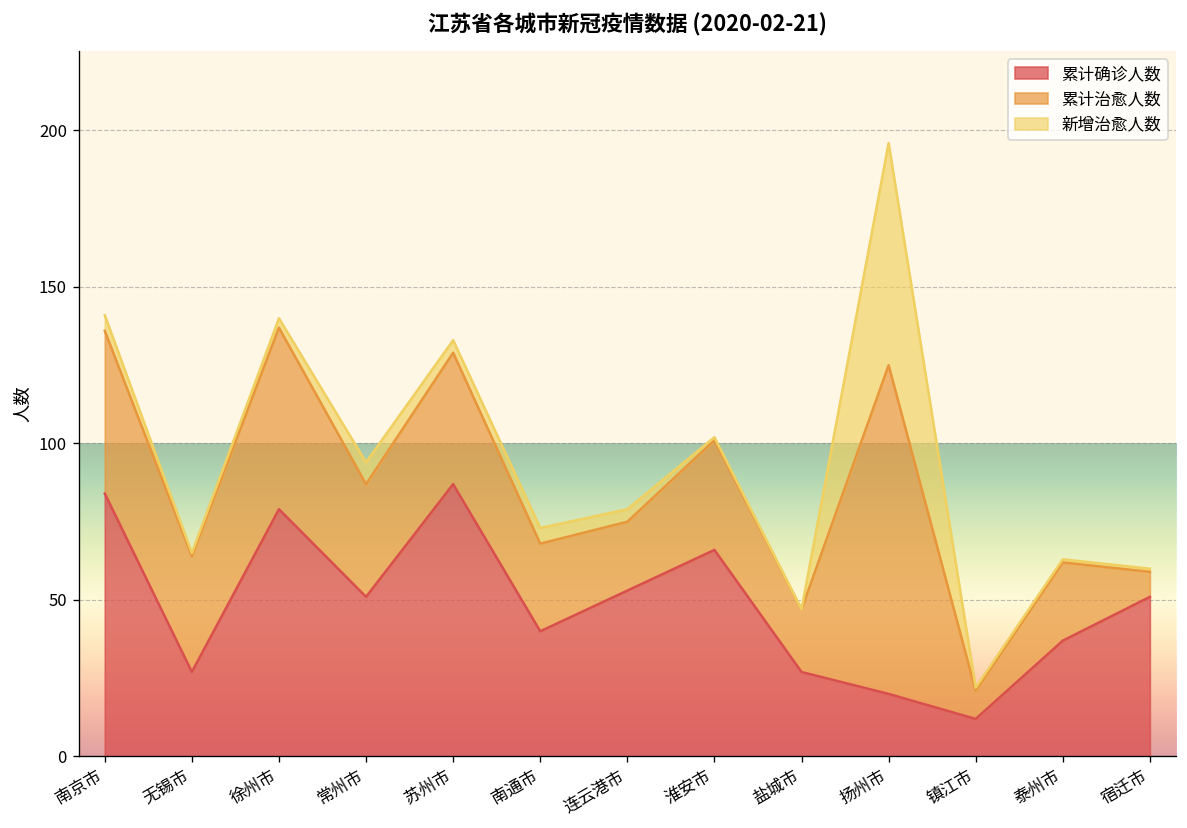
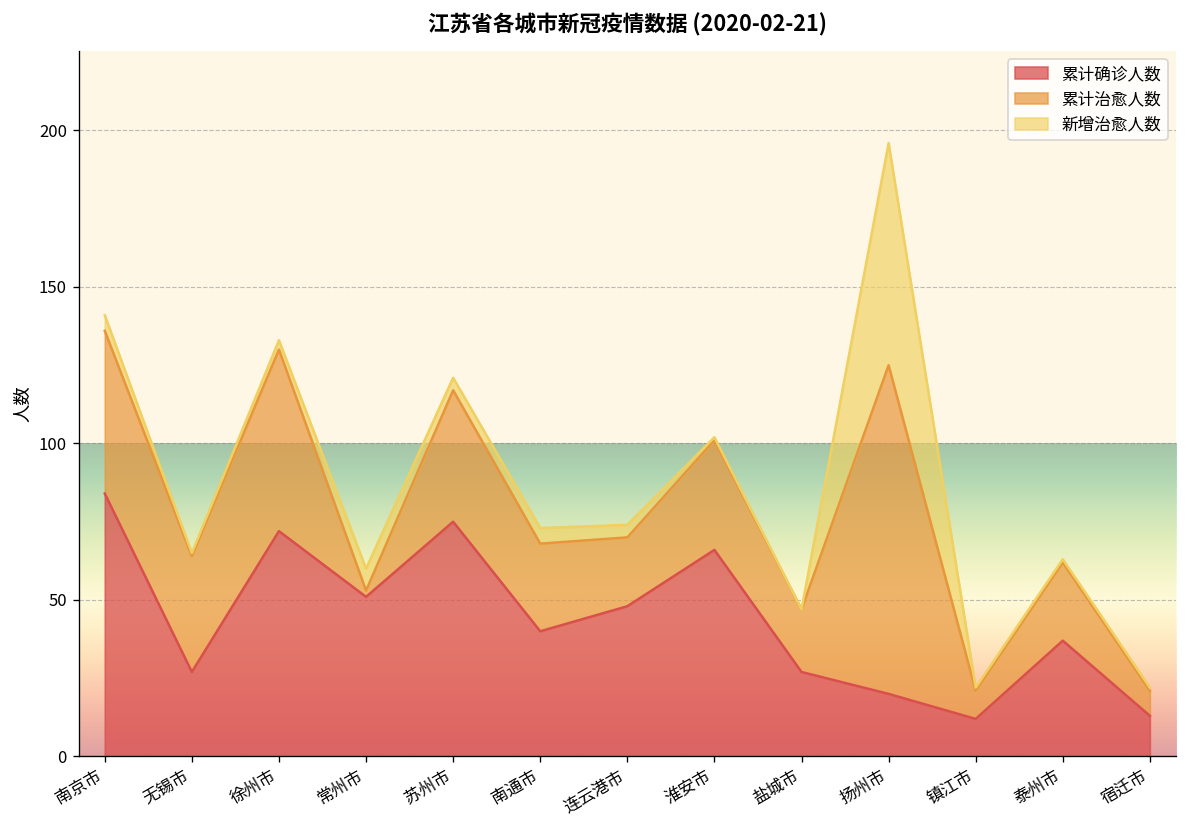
累计确诊人数, 徐州市: 79 -> 72
累计治愈人数, 常州市: 36 -> 2
累计确诊人数, 苏州市: 87 -> 75
累计确诊人数, 连云港市: 53 -> 48
累计确诊人数, 宿迁市: 51 -> 13
